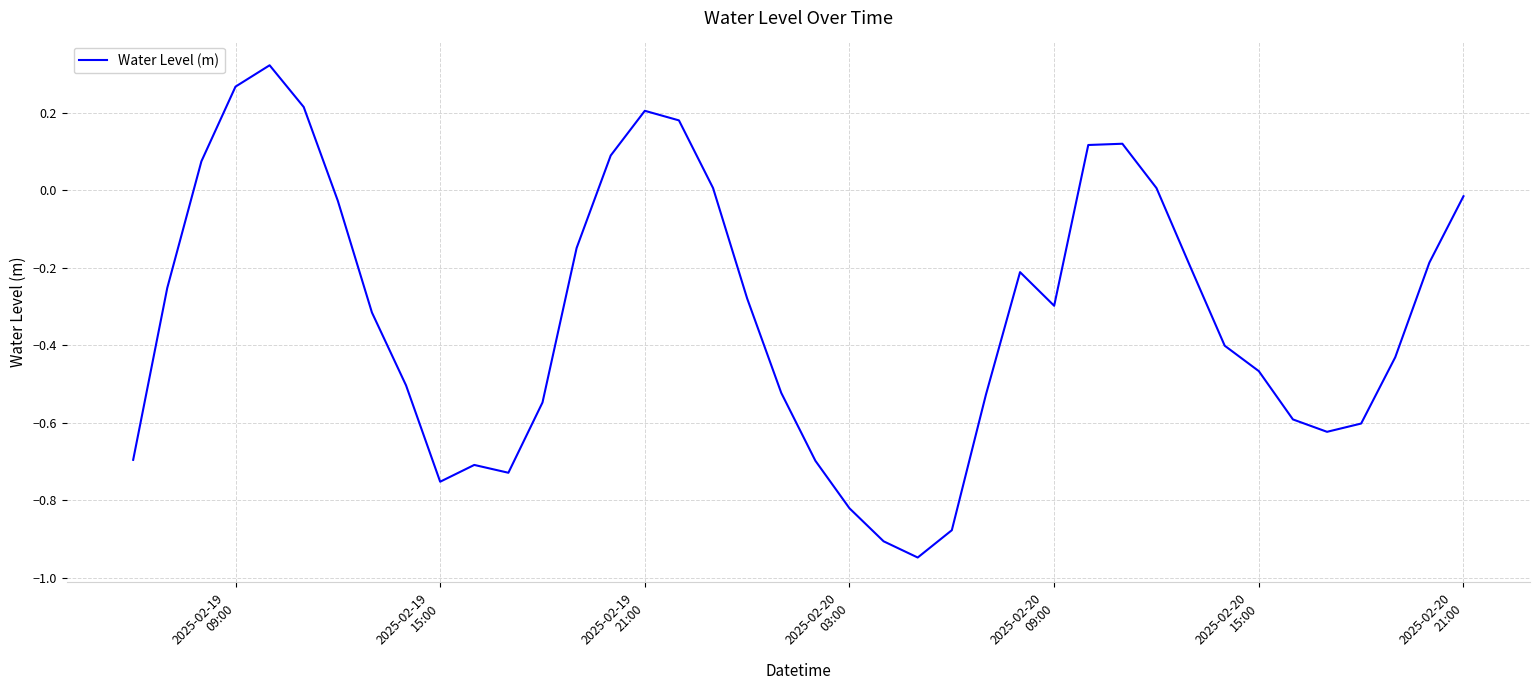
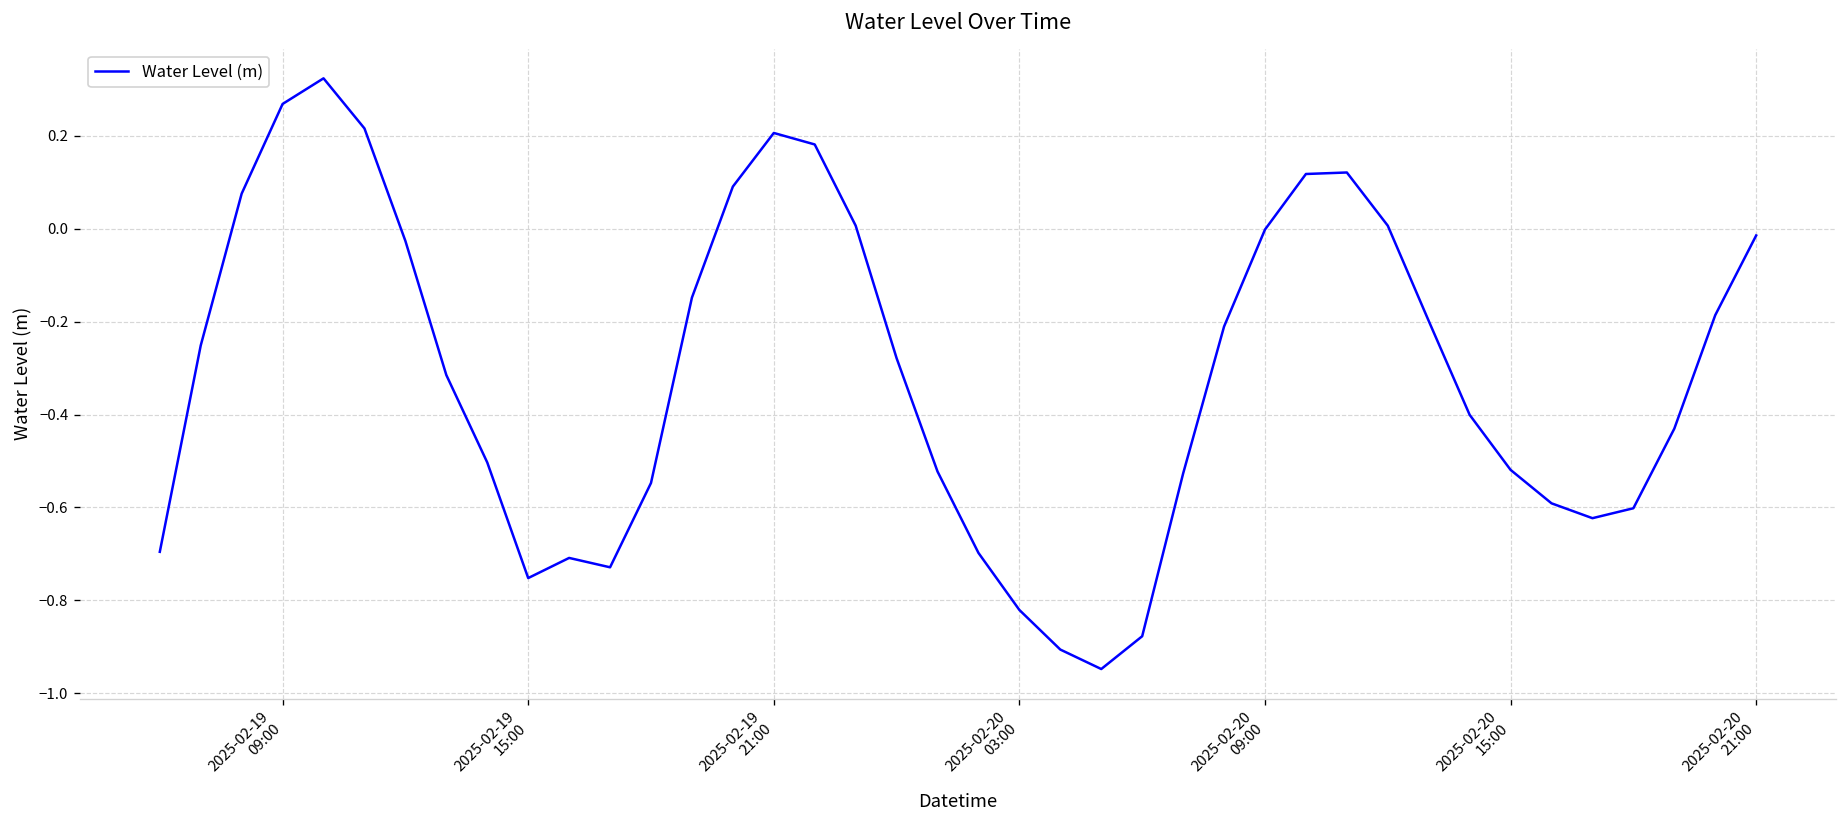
2025-02-20 09:00: -0.30 -> 0.00
2025-02-20 15:00: -0.47 -> -0.52
